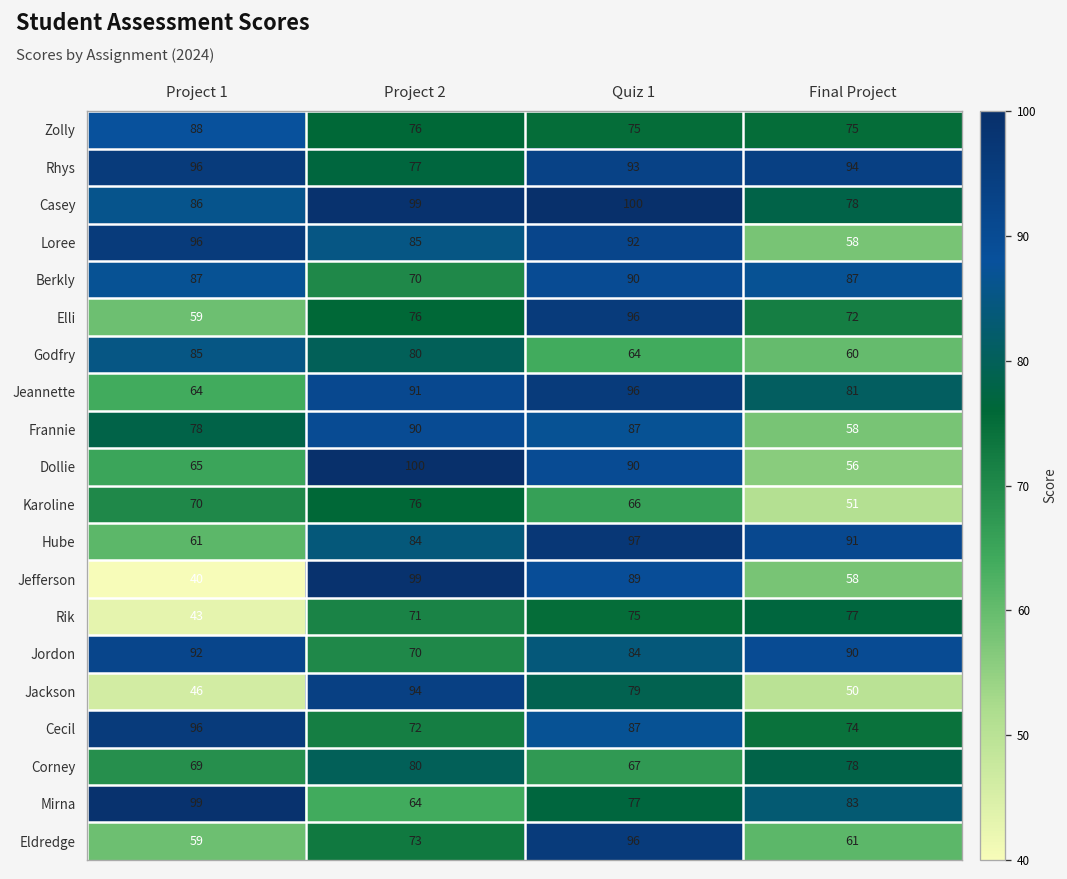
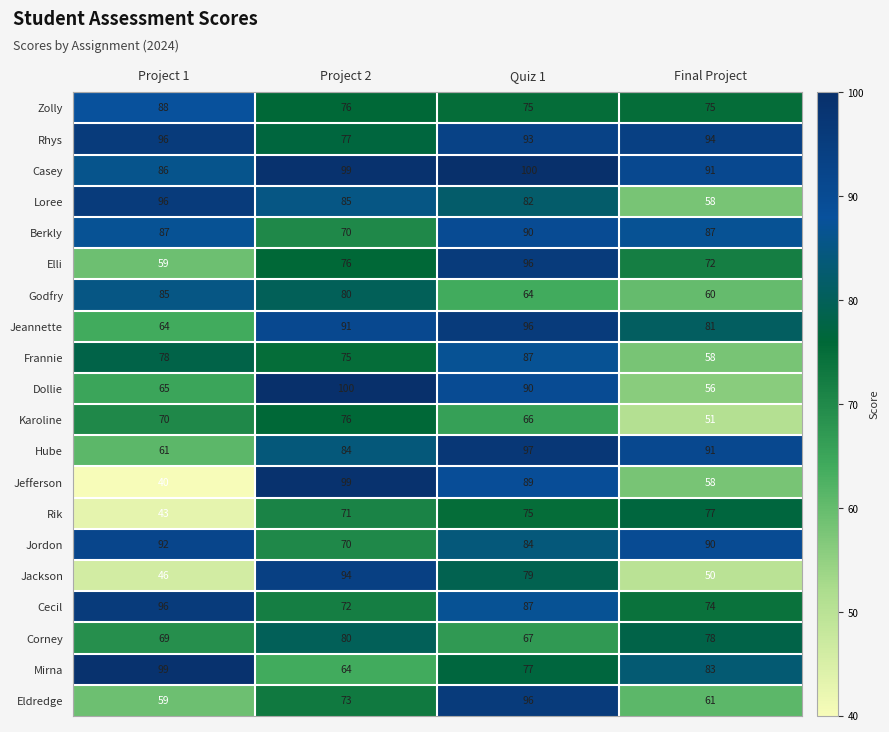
Casey, Final Project: 78 -> 91
Loree, Quiz 1: 92 -> 82
Frannie, Project 2: 90 -> 75
